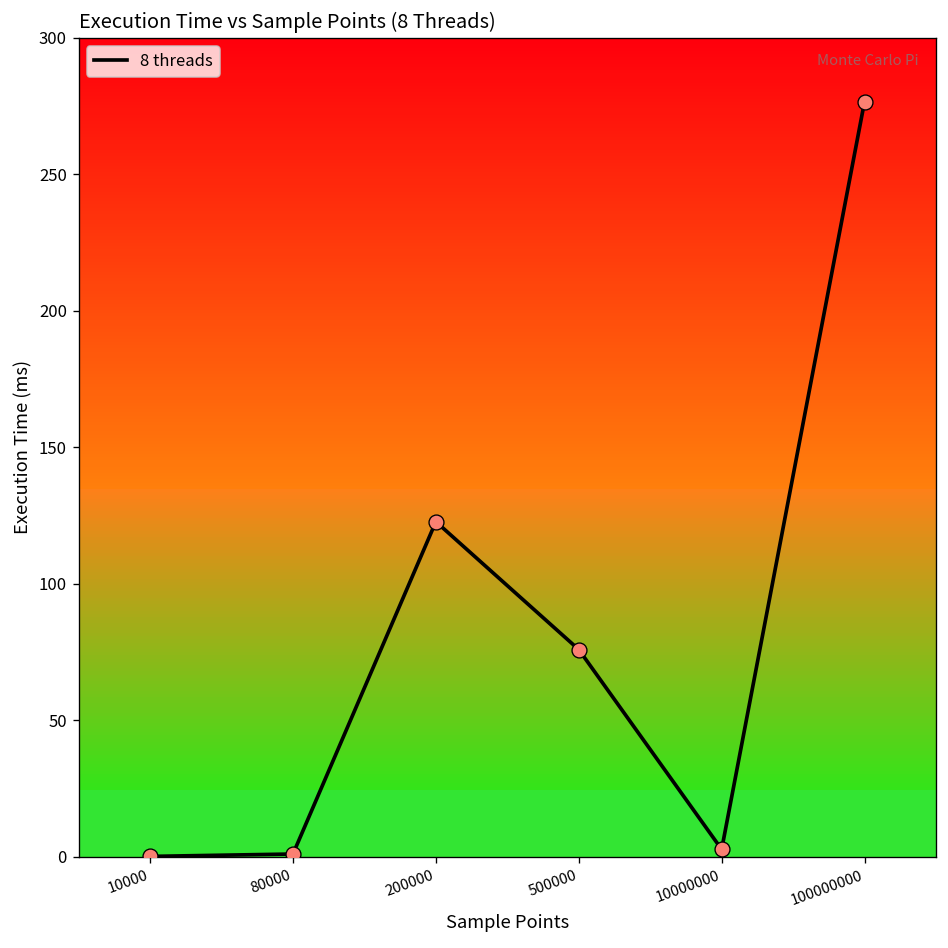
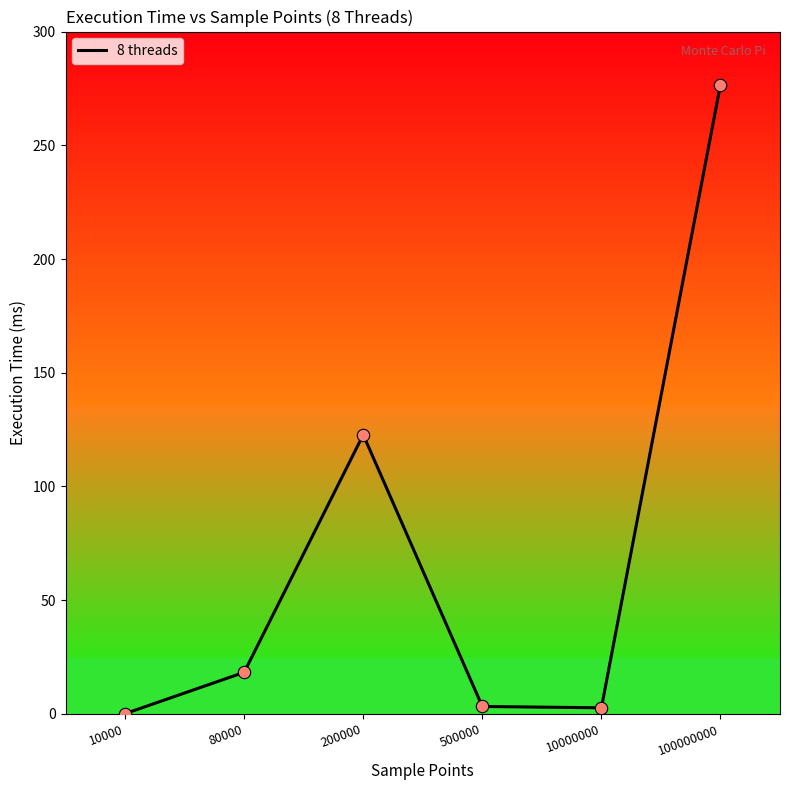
80000: 1 -> 18
500000: 76 -> 3
